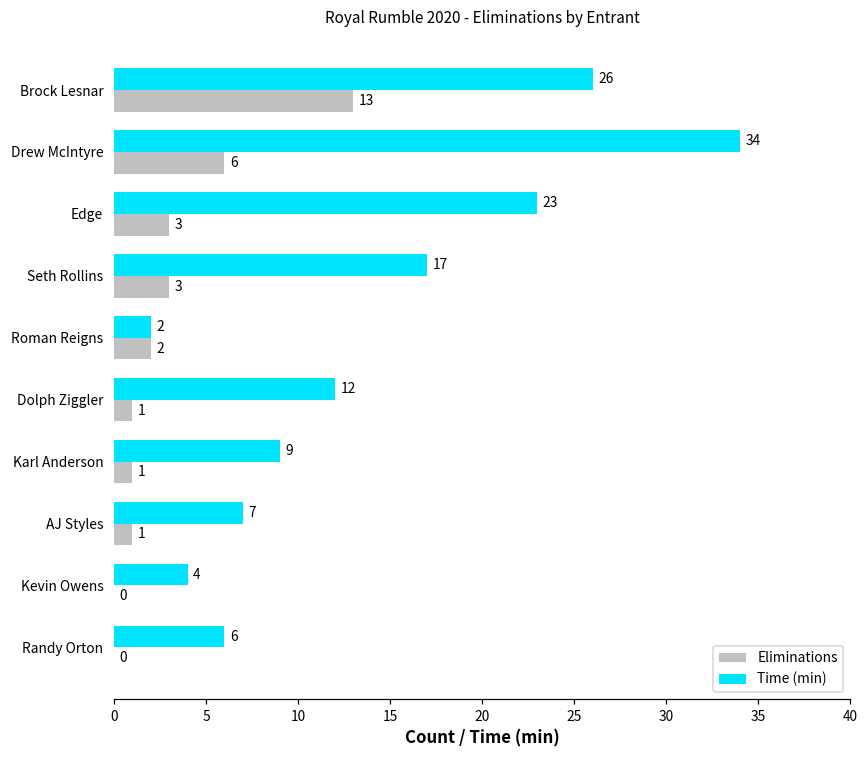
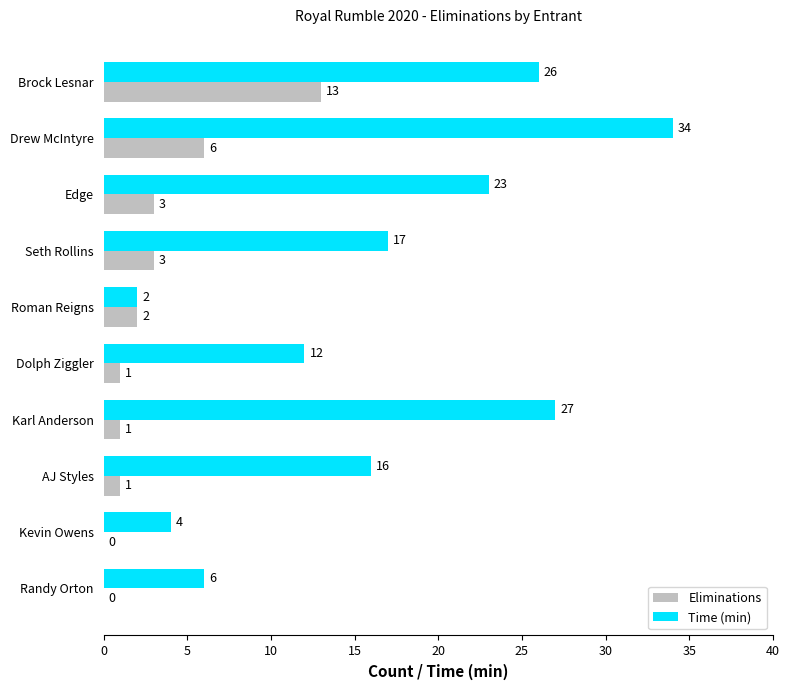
Time (min), Karl Anderson: 9 -> 27
Time (min), AJ Styles: 7 -> 16
